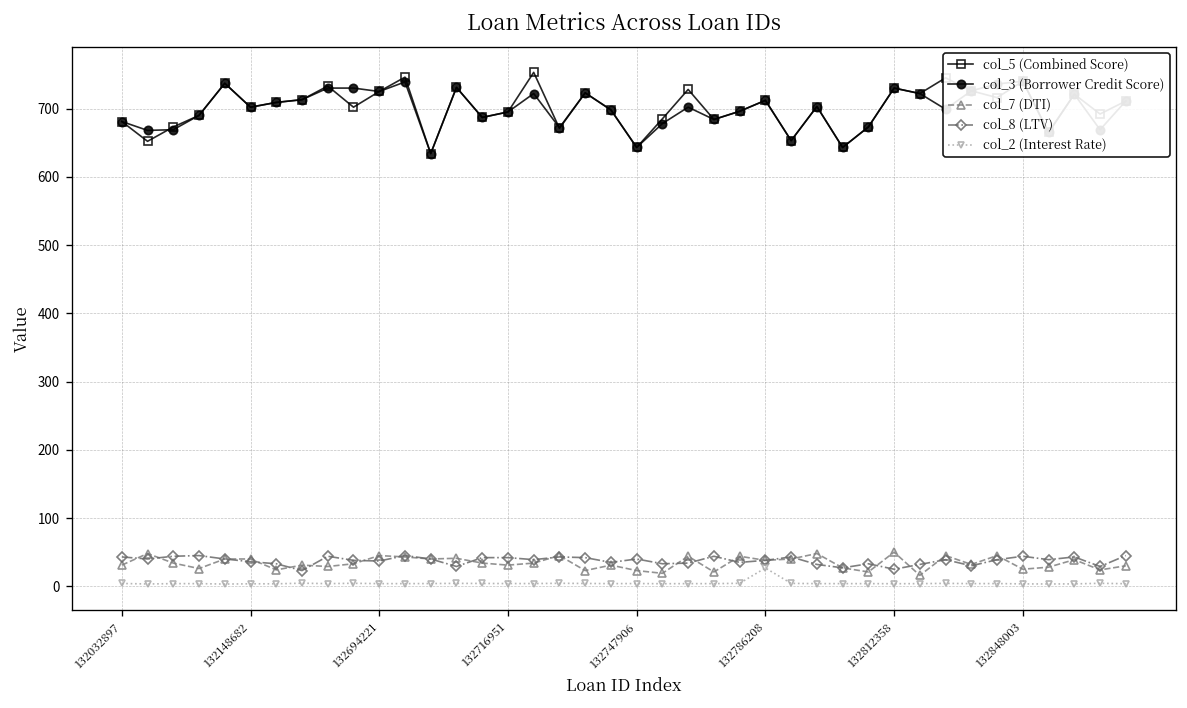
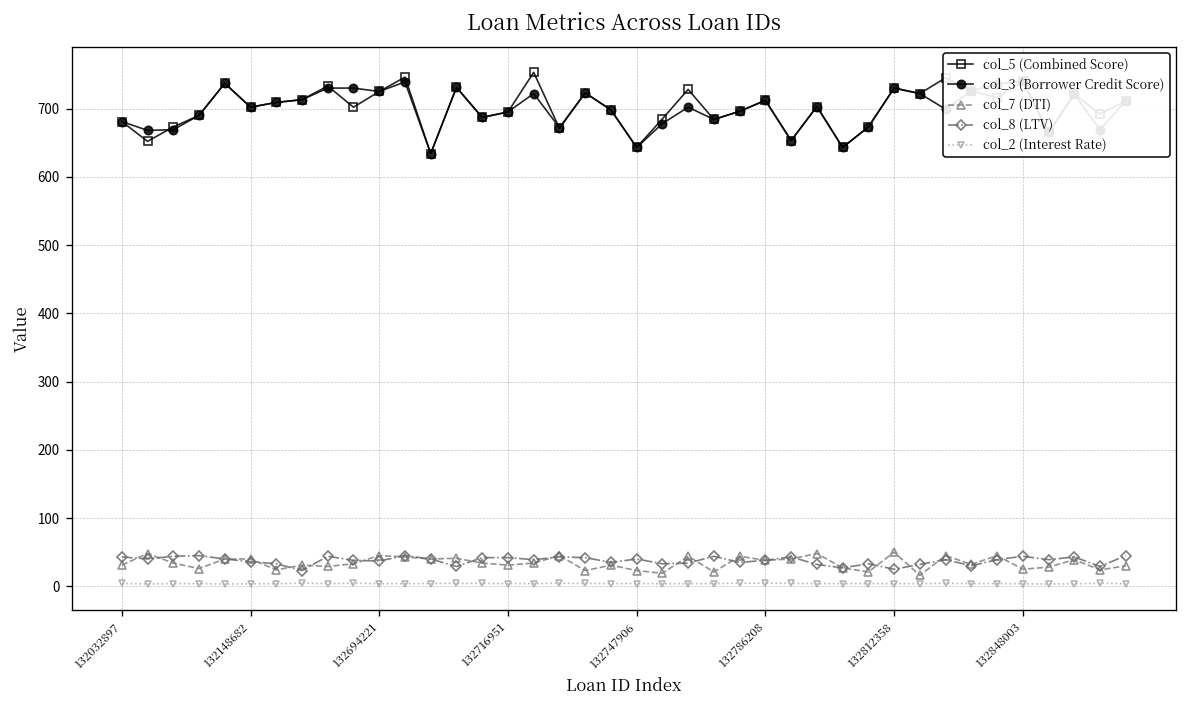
col_2 (Interest Rate), 132786208: 30 -> 0
